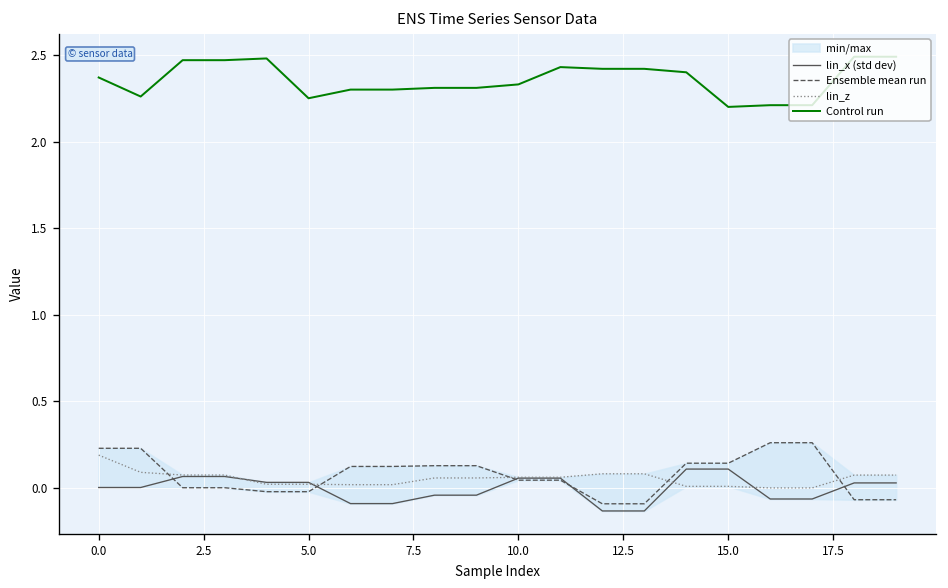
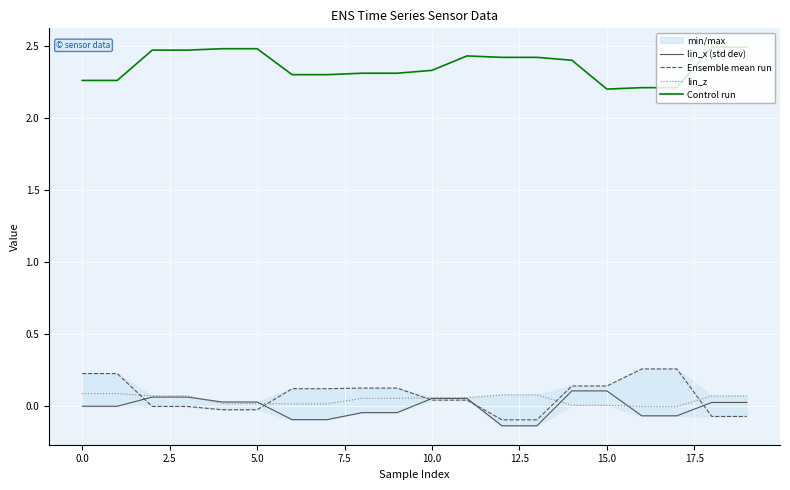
lin_z, 0.0: 0.19 -> 0.09
Control run, 0.0: 2.37 -> 2.26
Control run, 5.0: 2.25 -> 2.48
